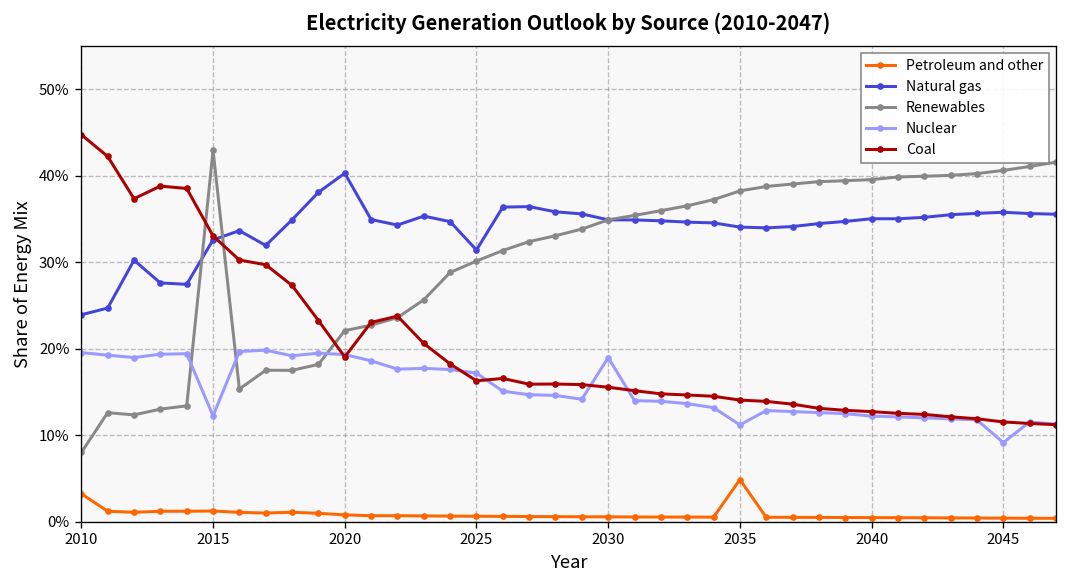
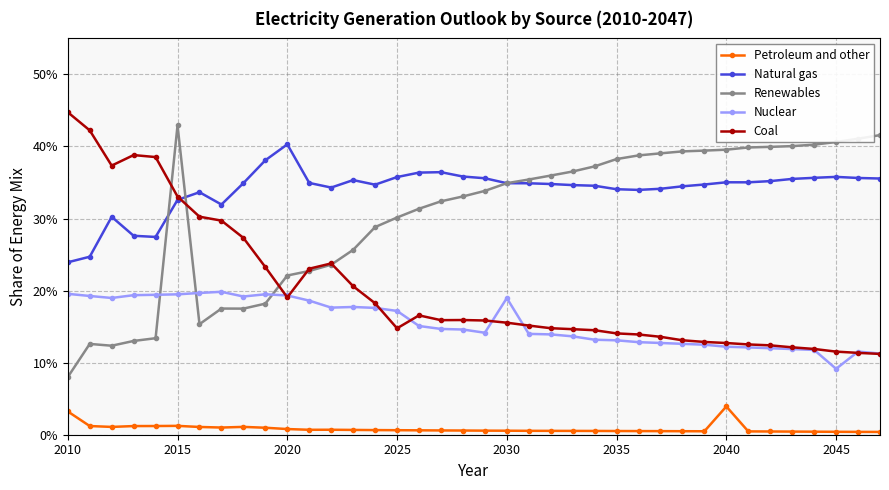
Nuclear, 2015: 12% -> 19%
Natural gas, 2025: 31% -> 36%
Coal, 2025: 16% -> 15%
Petroleum and other, 2035: 5% -> 1%
Nuclear, 2035: 11% -> 13%
Petroleum and other, 2040: 0% -> 4%
